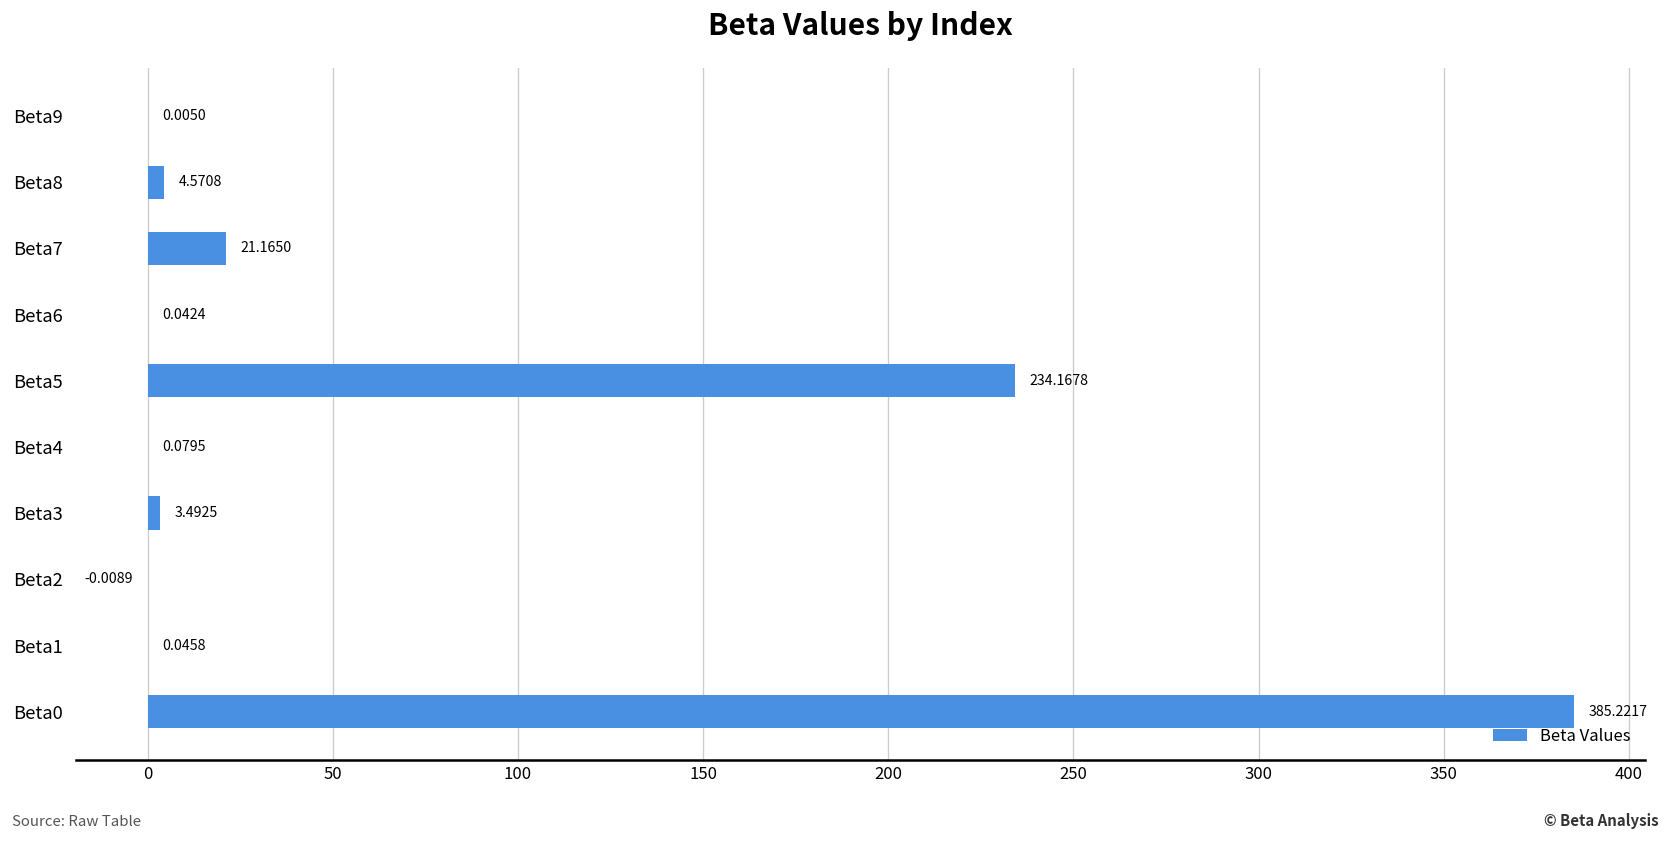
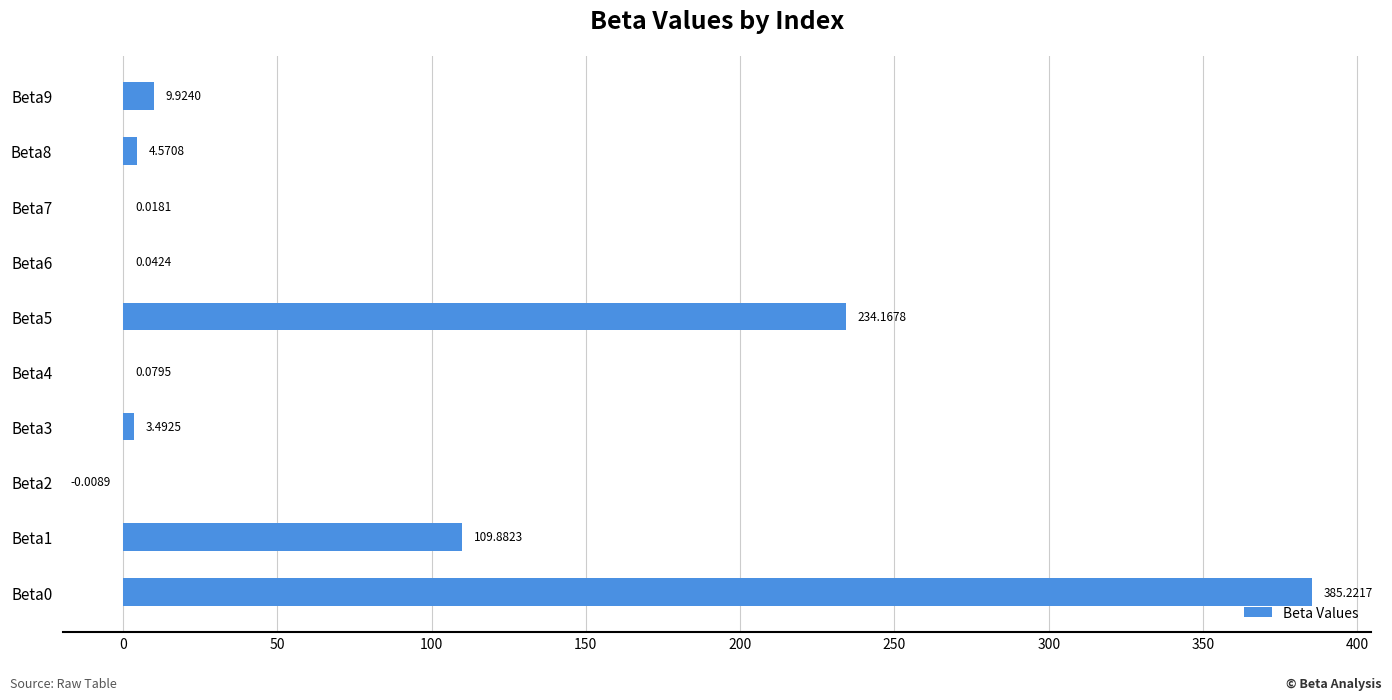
Beta9: 0.0050 -> 9.9240
Beta7: 21.1650 -> 0.0181
Beta1: 0.0458 -> 109.8823
